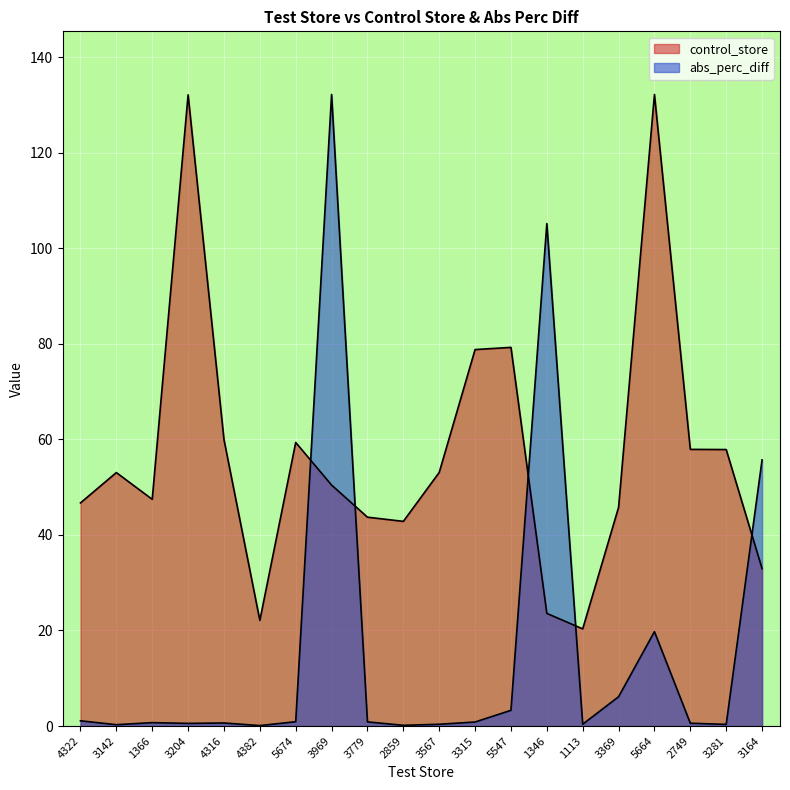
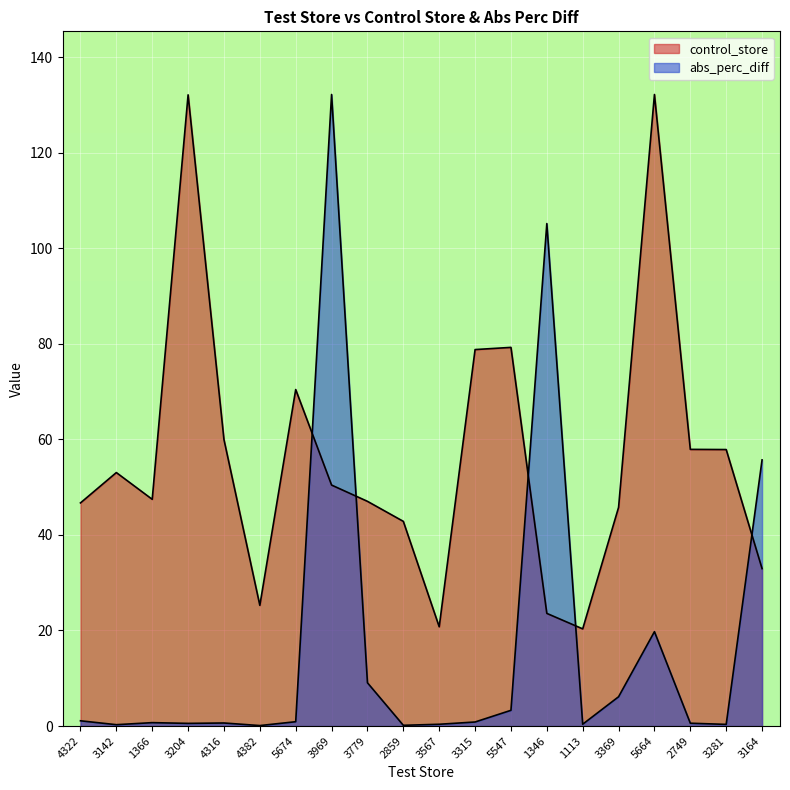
control_store, 4382: 22 -> 25
control_store, 5674: 59 -> 70
control_store, 3779: 44 -> 47
abs_perc_diff, 3779: 1 -> 9
control_store, 3567: 53 -> 21
